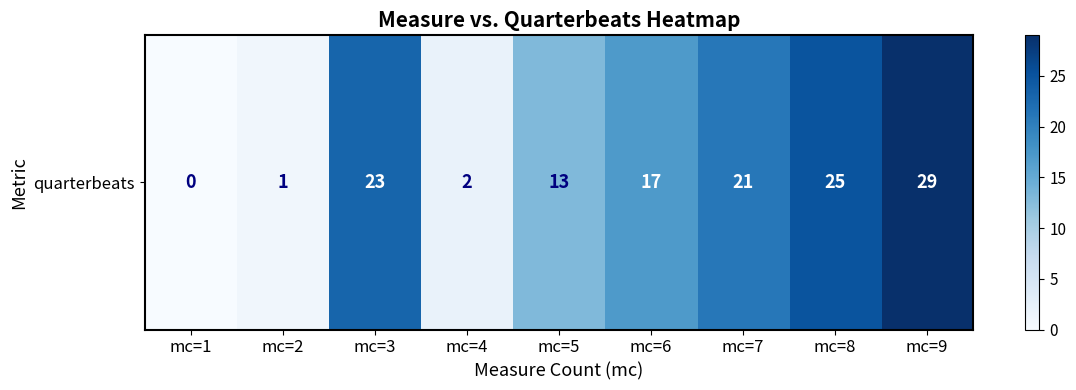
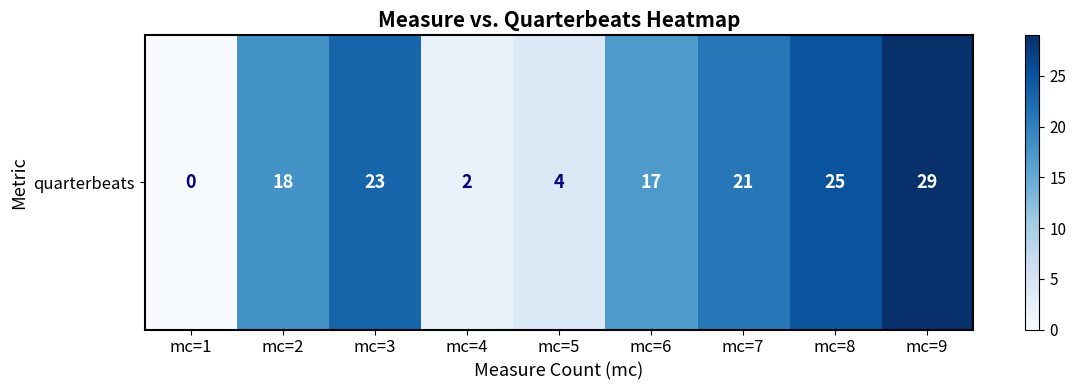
quarterbeats, mc=2: 1 -> 18
quarterbeats, mc=5: 13 -> 4
